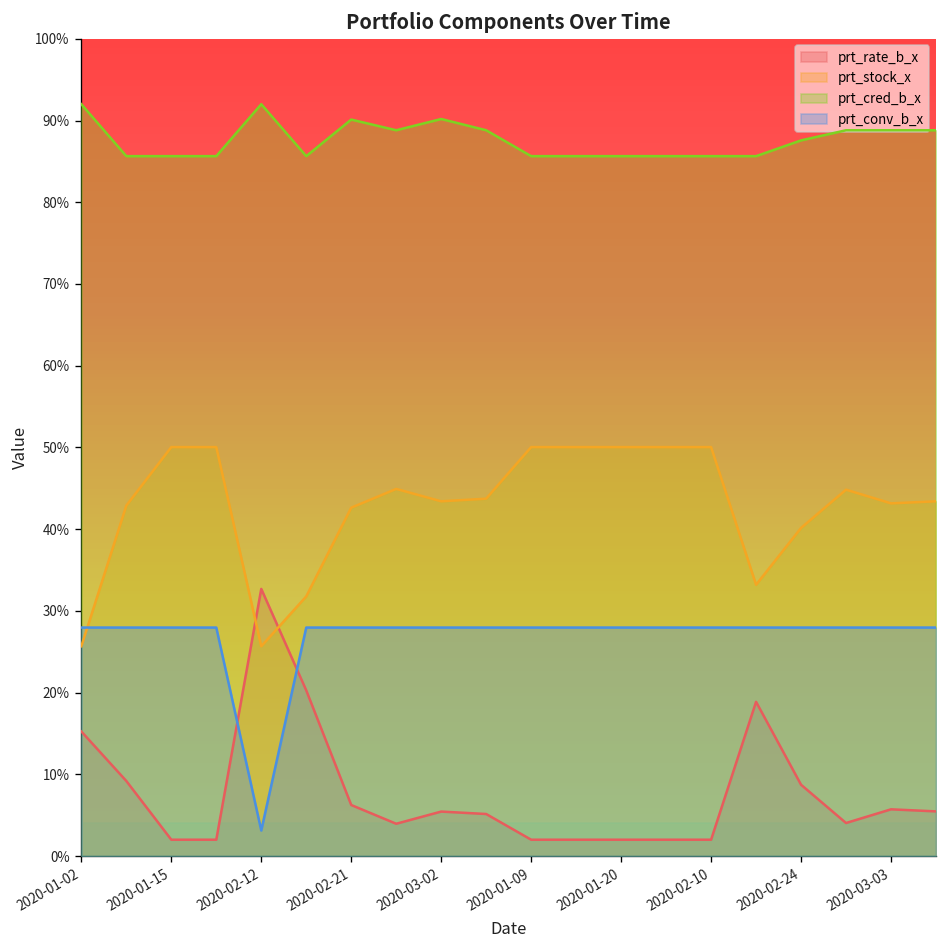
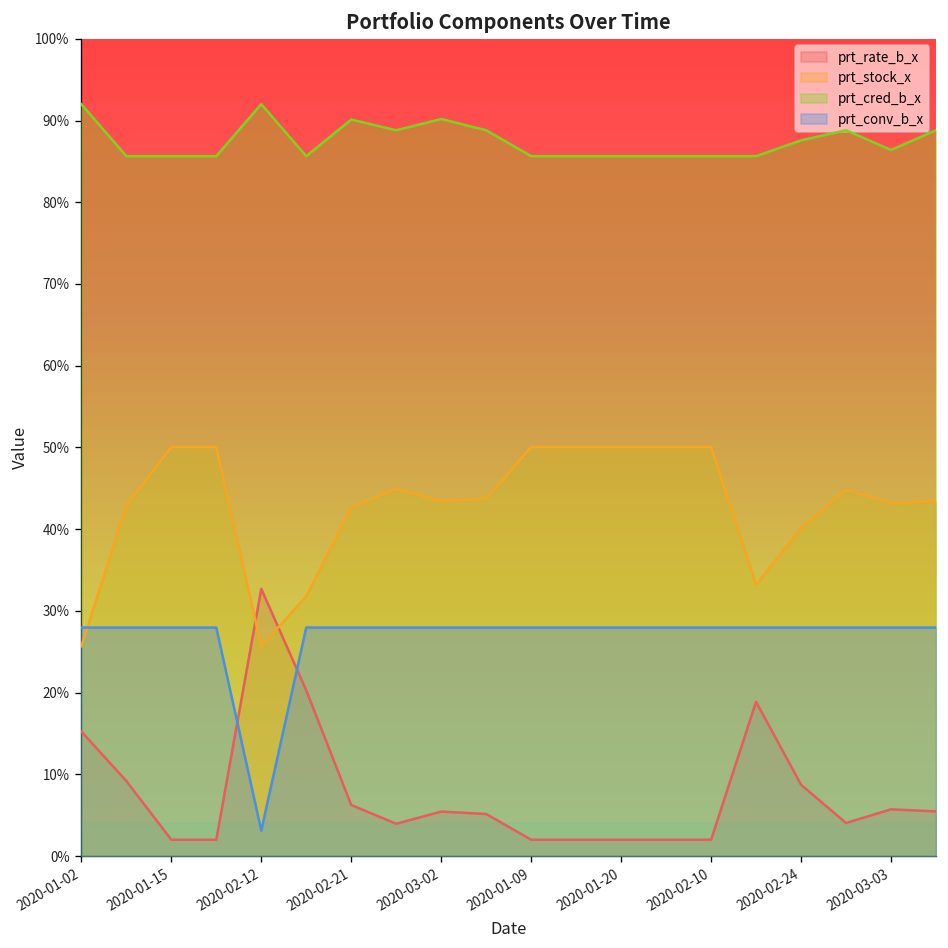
prt_cred_b_x, 2020-03-03: 89% -> 86%
